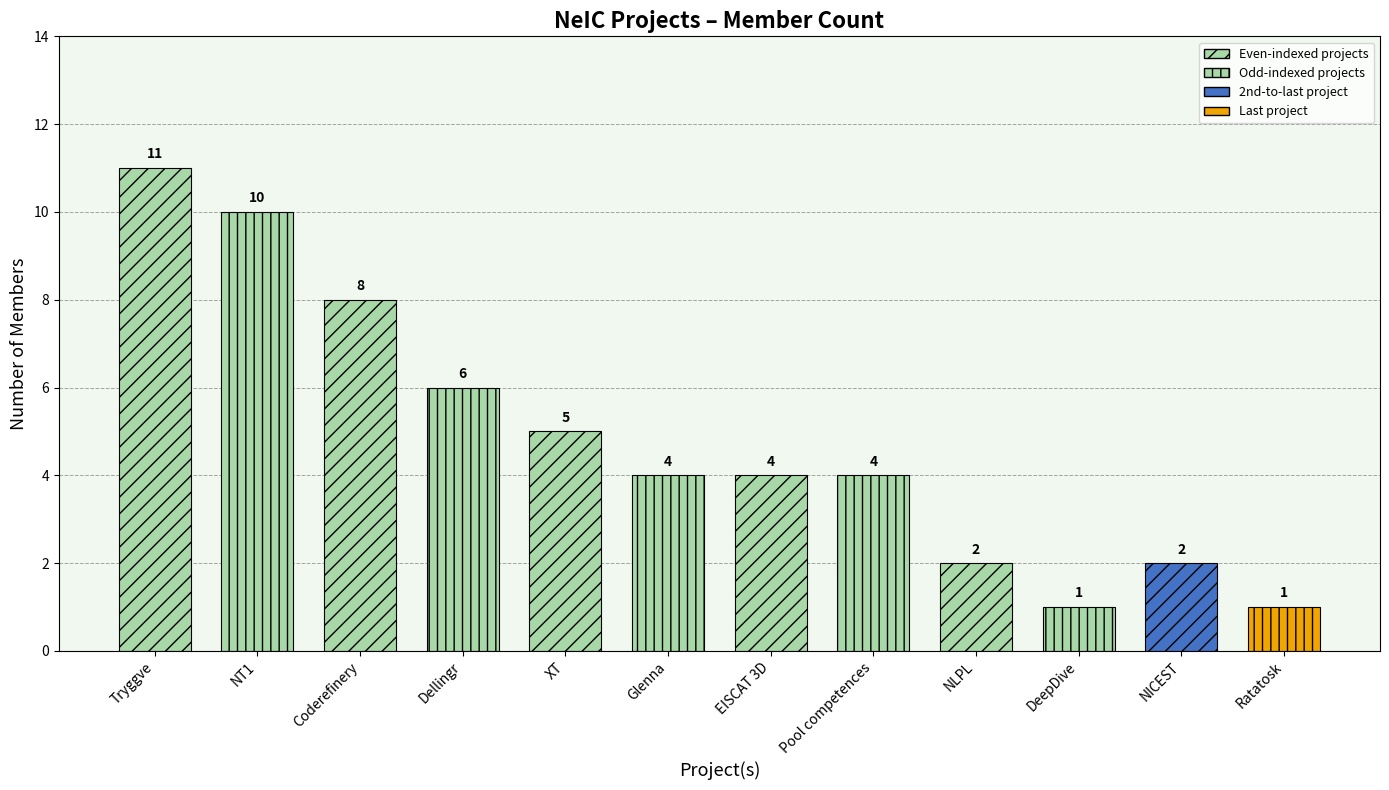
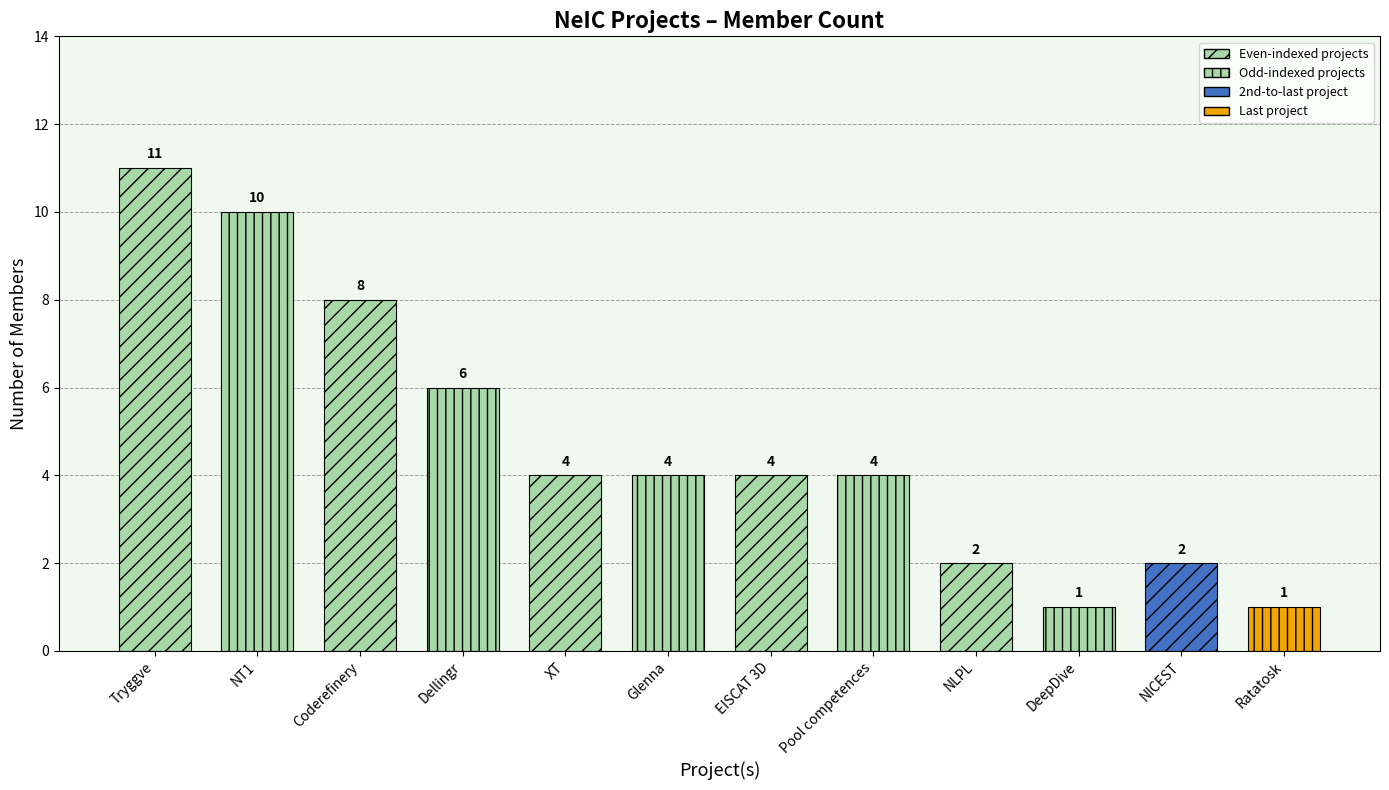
XT: 5 -> 4
